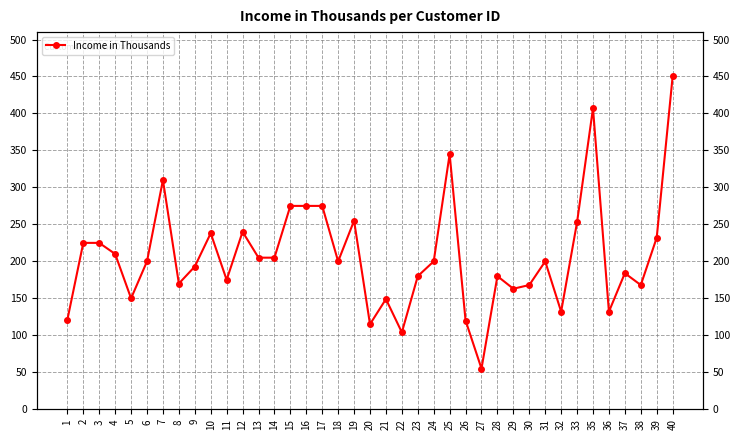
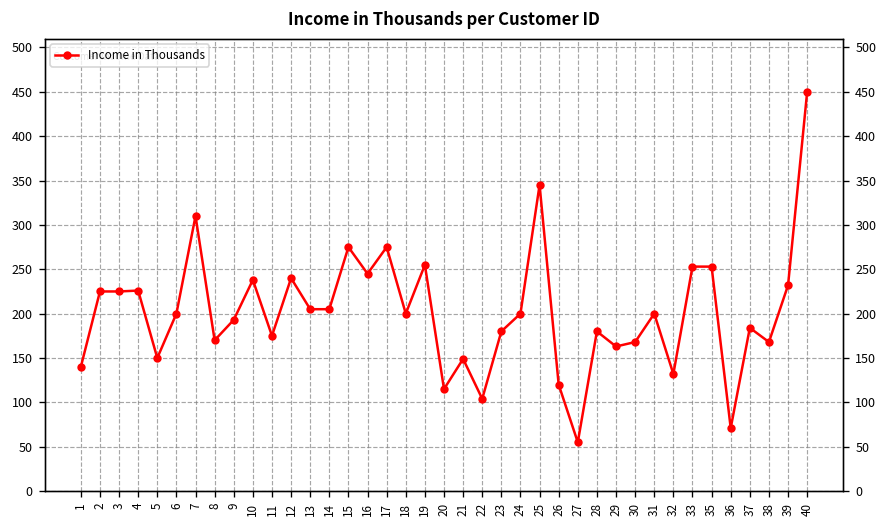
1: 120 -> 140
4: 210 -> 230
16: 280 -> 250
35: 410 -> 250
36: 130 -> 70
